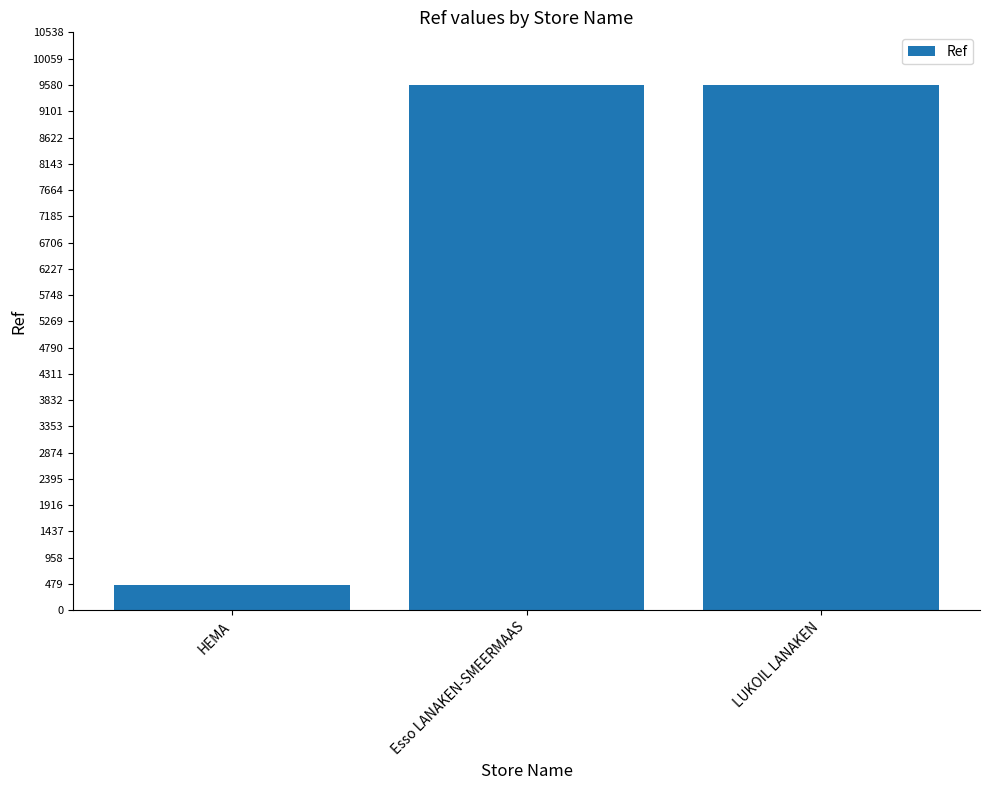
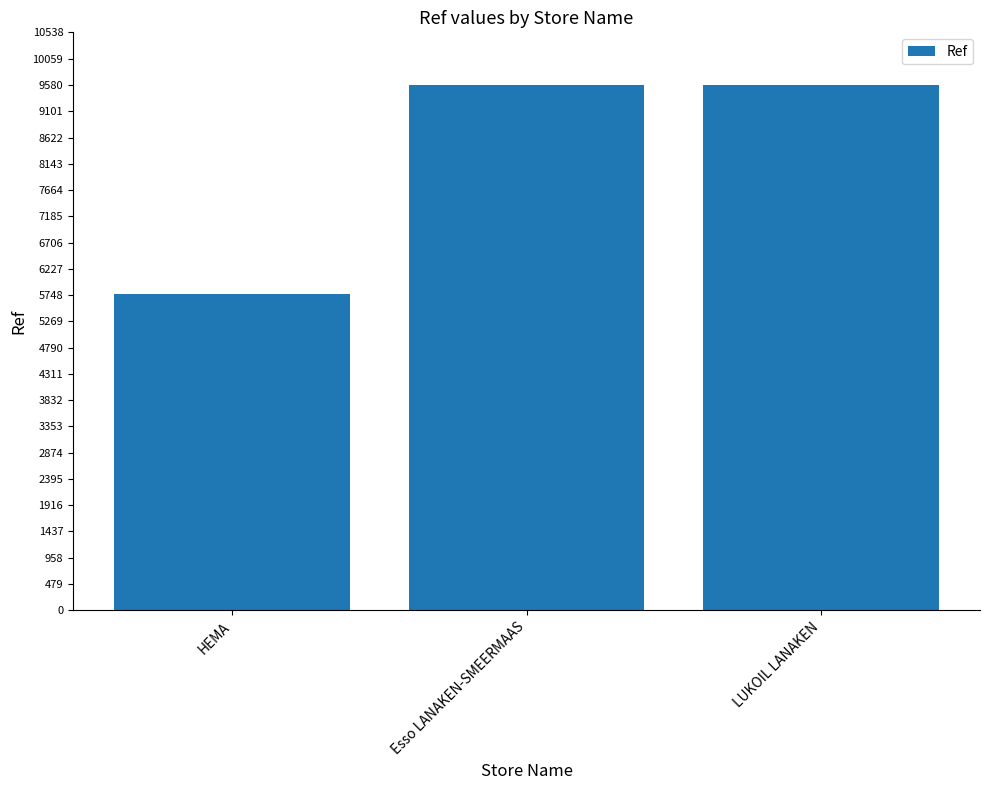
HEMA: 500 -> 5800
